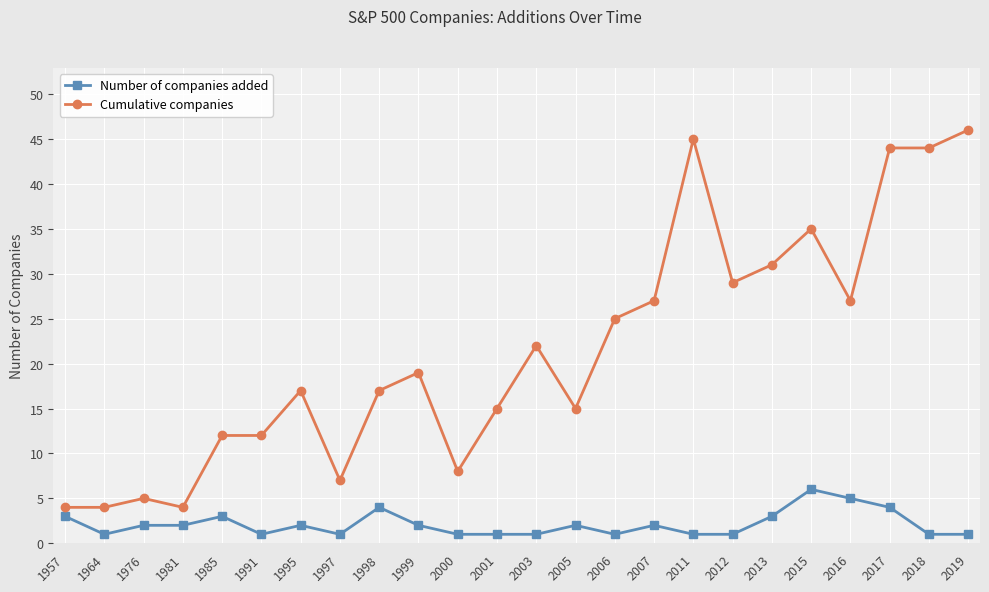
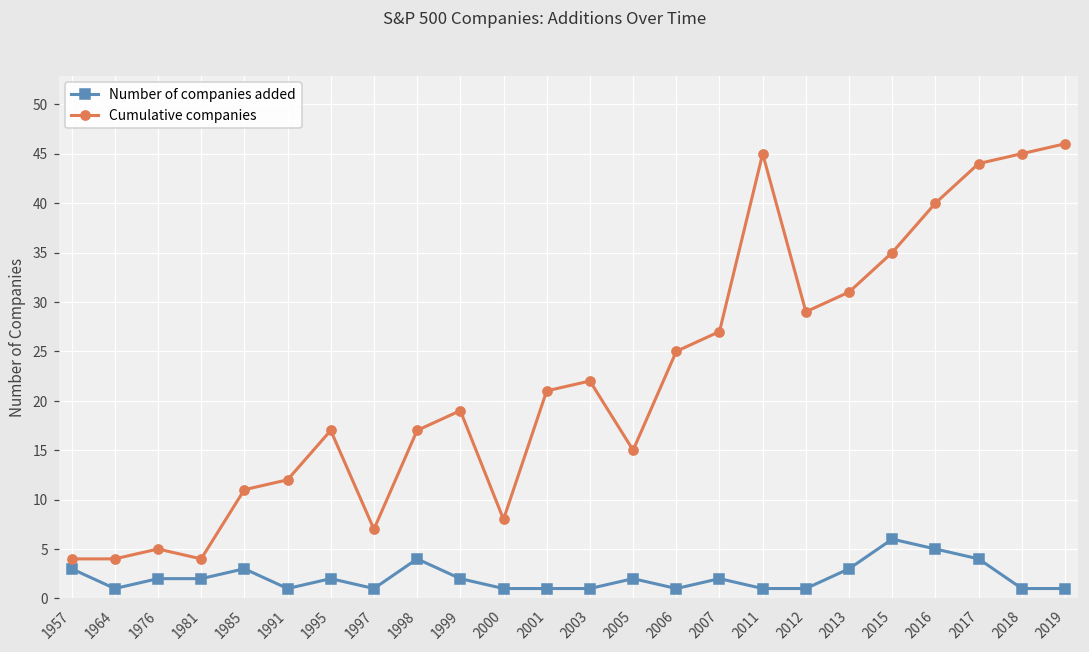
Cumulative companies, 1985: 12 -> 11
Cumulative companies, 2001: 15 -> 21
Cumulative companies, 2016: 27 -> 40
Cumulative companies, 2018: 44 -> 45
